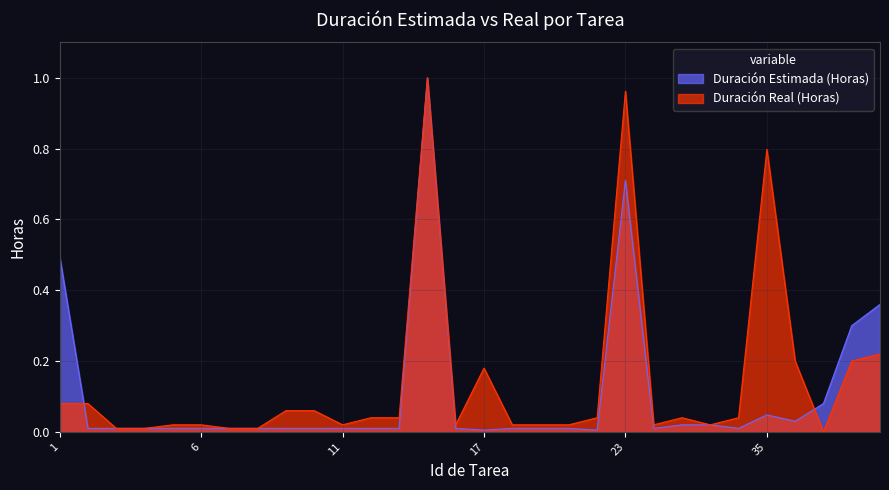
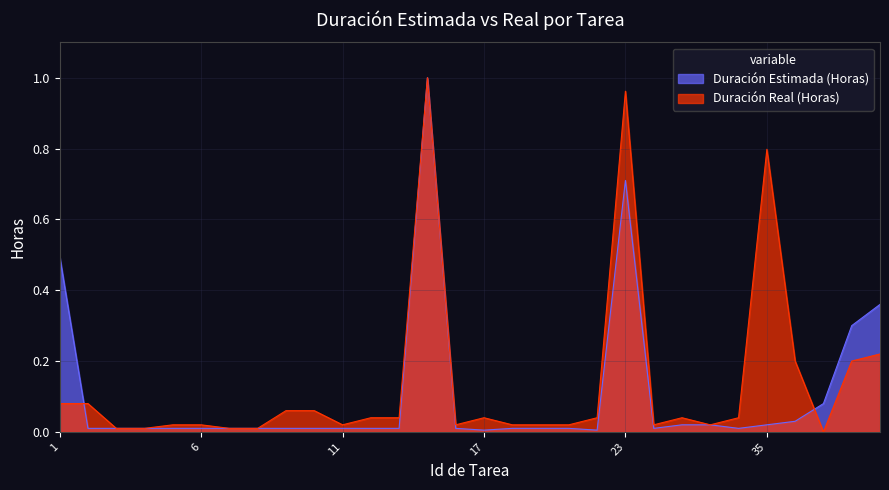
Duración Real (Horas), 17: 0.18 -> 0.04
Duración Estimada (Horas), 35: 0.05 -> 0.02
